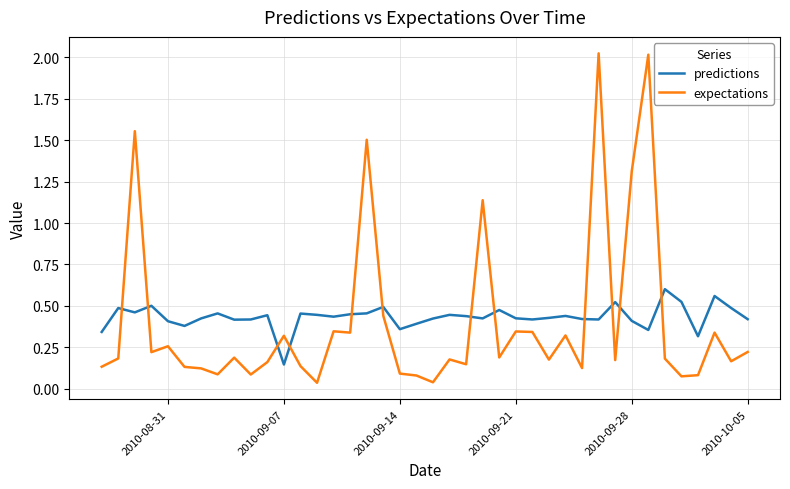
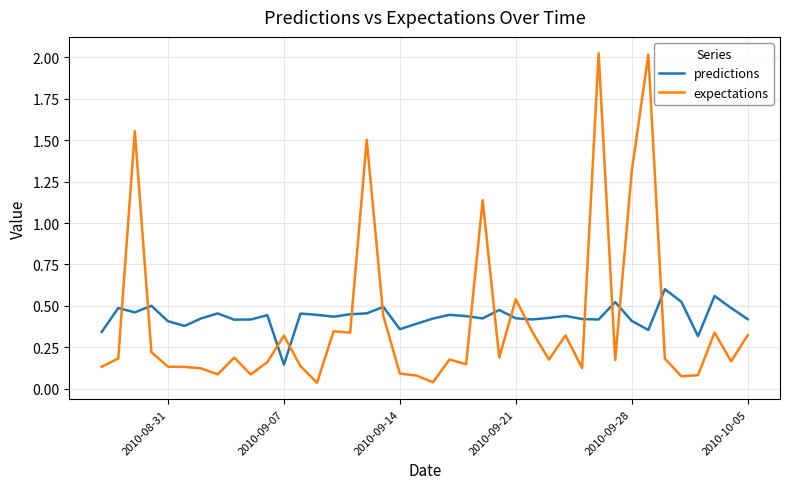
expectations, 2010-08-31: 0.26 -> 0.13
expectations, 2010-09-21: 0.34 -> 0.54
expectations, 2010-10-05: 0.22 -> 0.32
